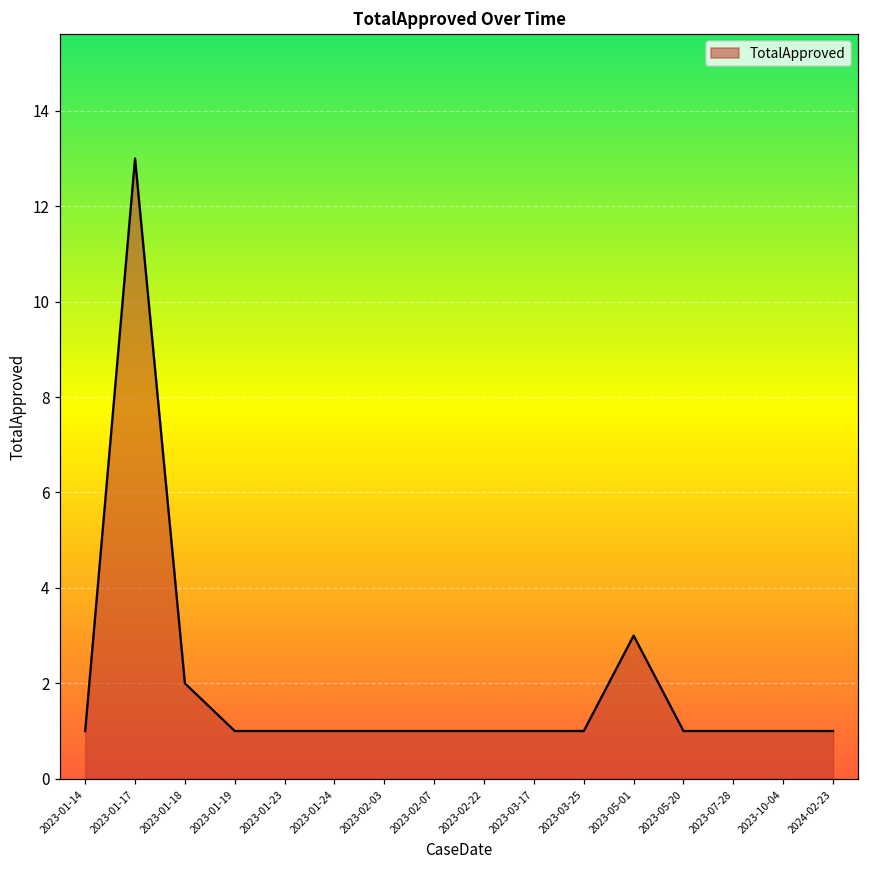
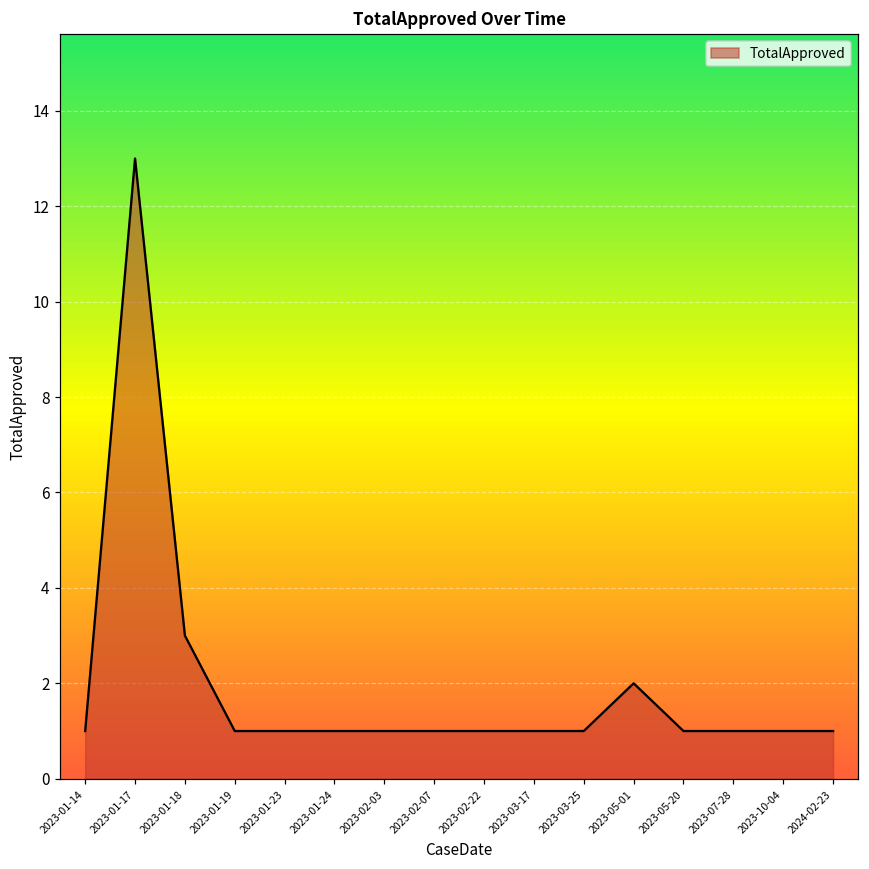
2023-01-18: 2 -> 3
2023-05-01: 3 -> 2
